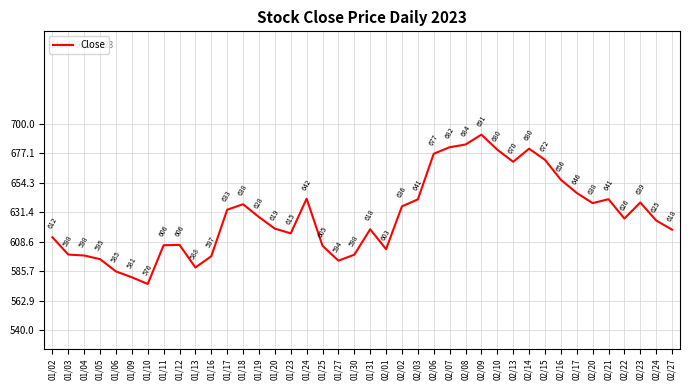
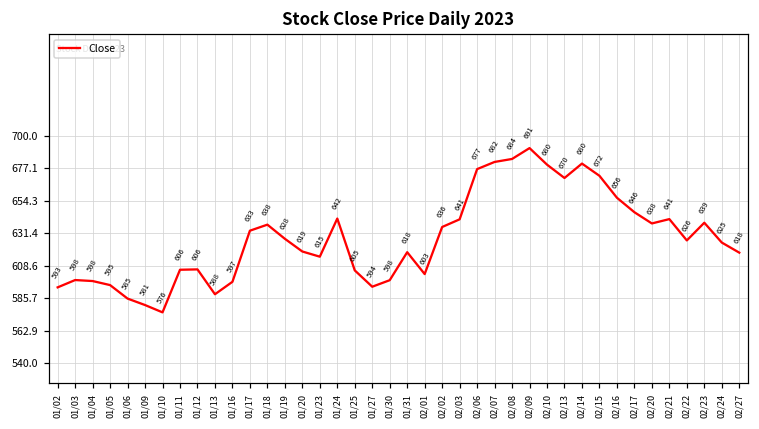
01/02: 612 -> 593
